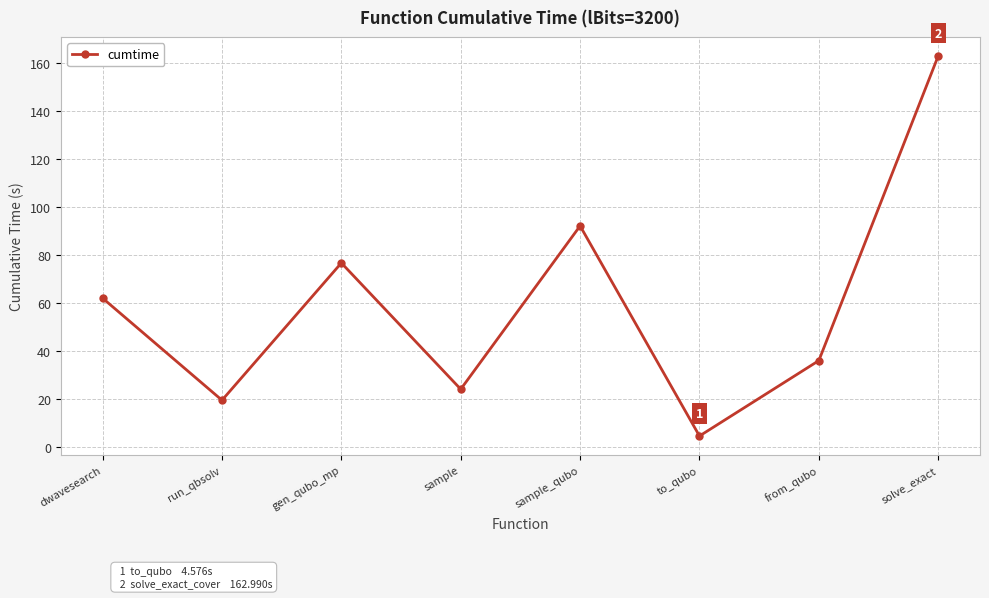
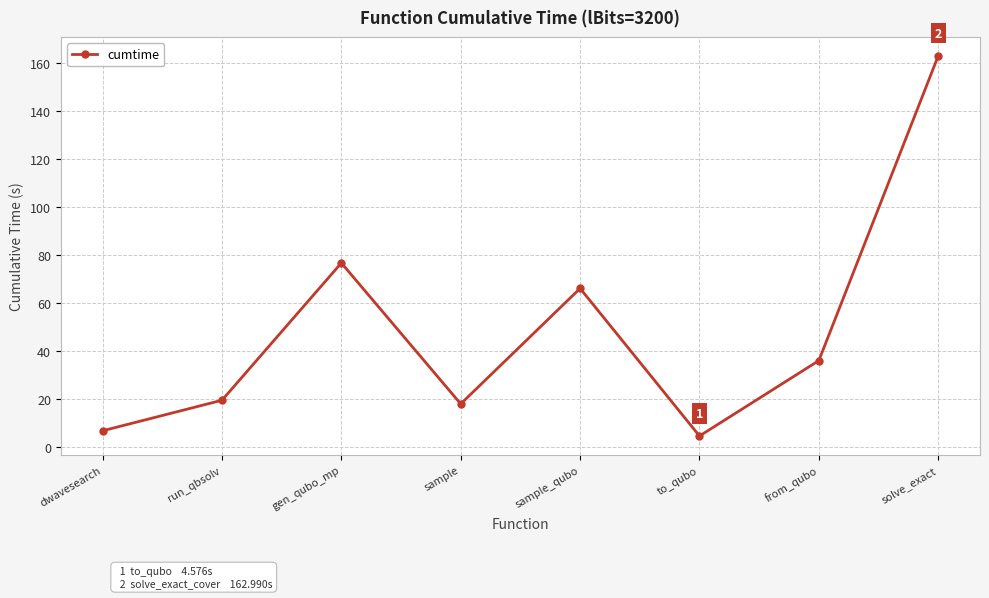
dwavesearch: 62 -> 7
sample: 24 -> 18
sample_qubo: 92 -> 66
